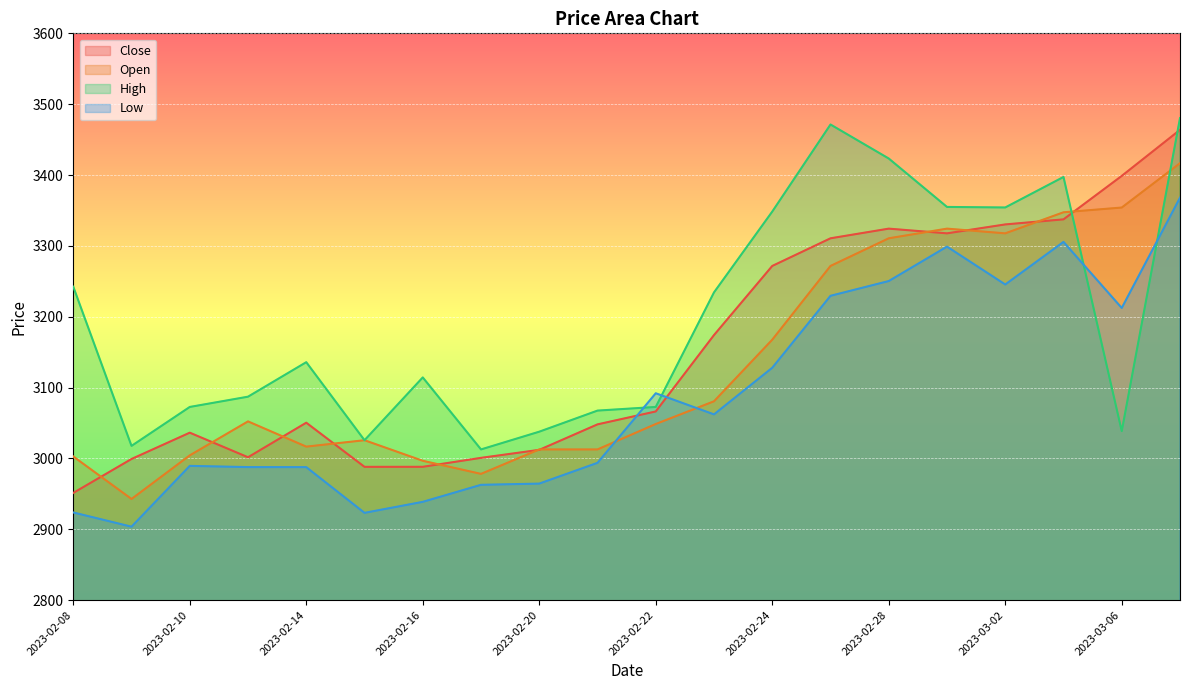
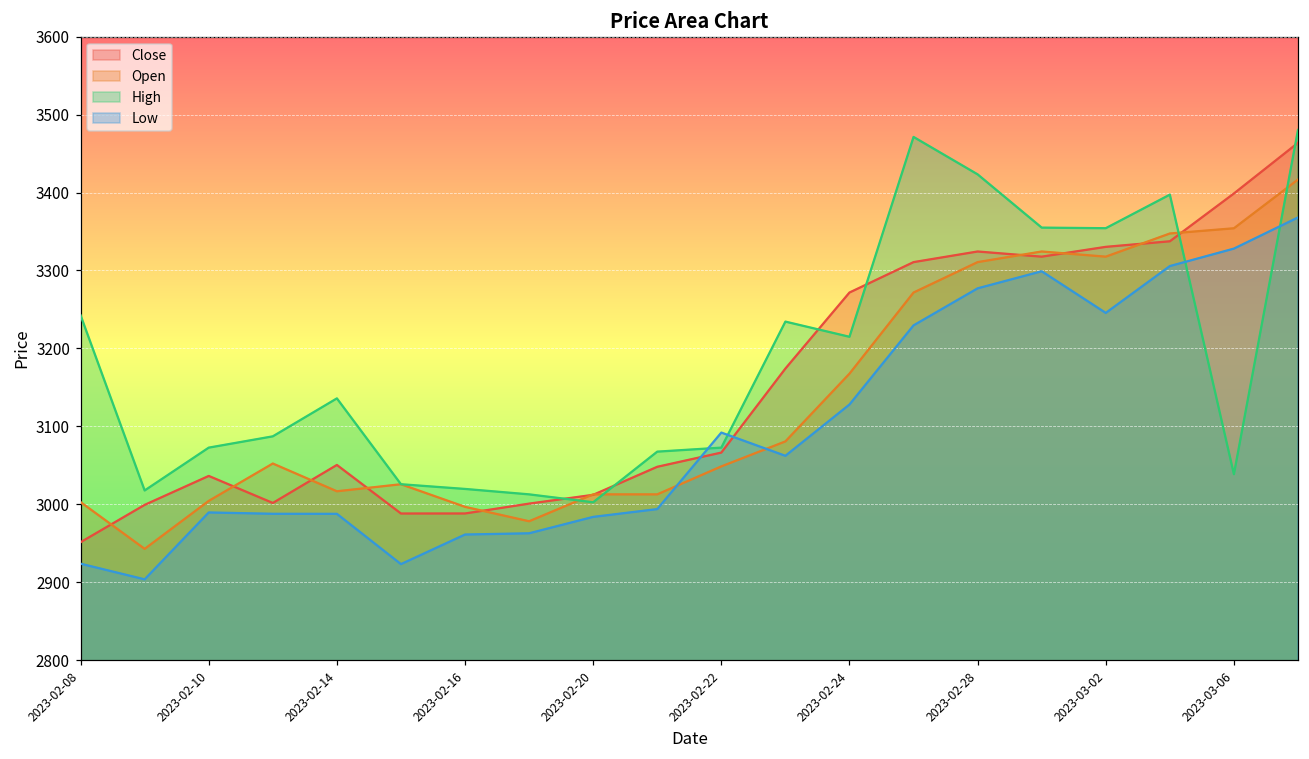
High, 2023-02-16: 3110 -> 3020
Low, 2023-02-16: 2940 -> 2960
High, 2023-02-20: 3040 -> 3000
Low, 2023-02-20: 2960 -> 2980
High, 2023-02-24: 3350 -> 3210
Low, 2023-02-28: 3250 -> 3280
Low, 2023-03-06: 3210 -> 3330
